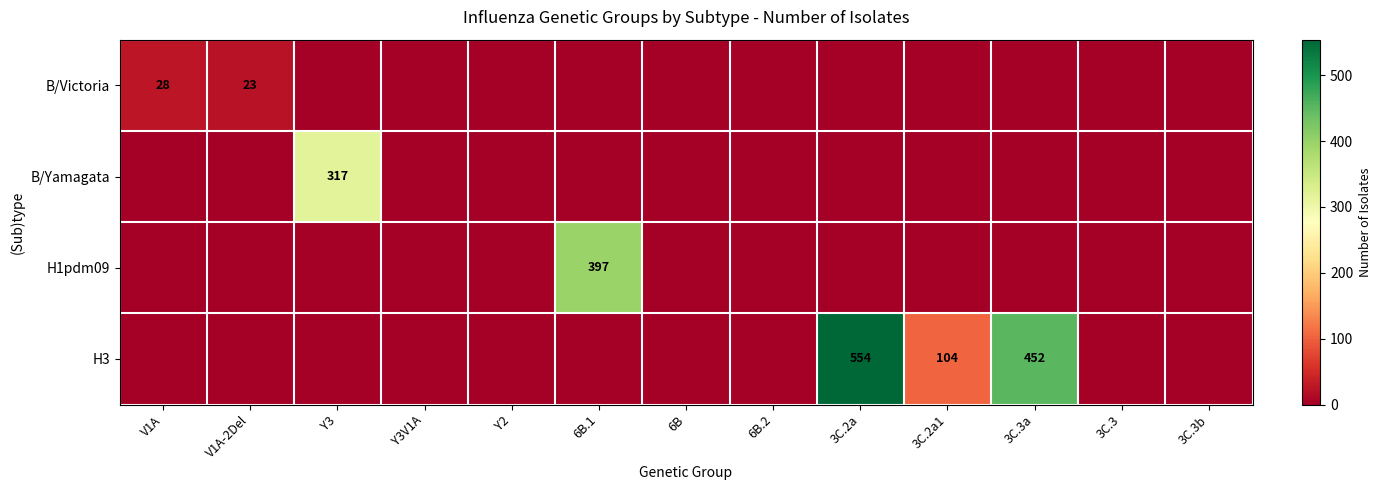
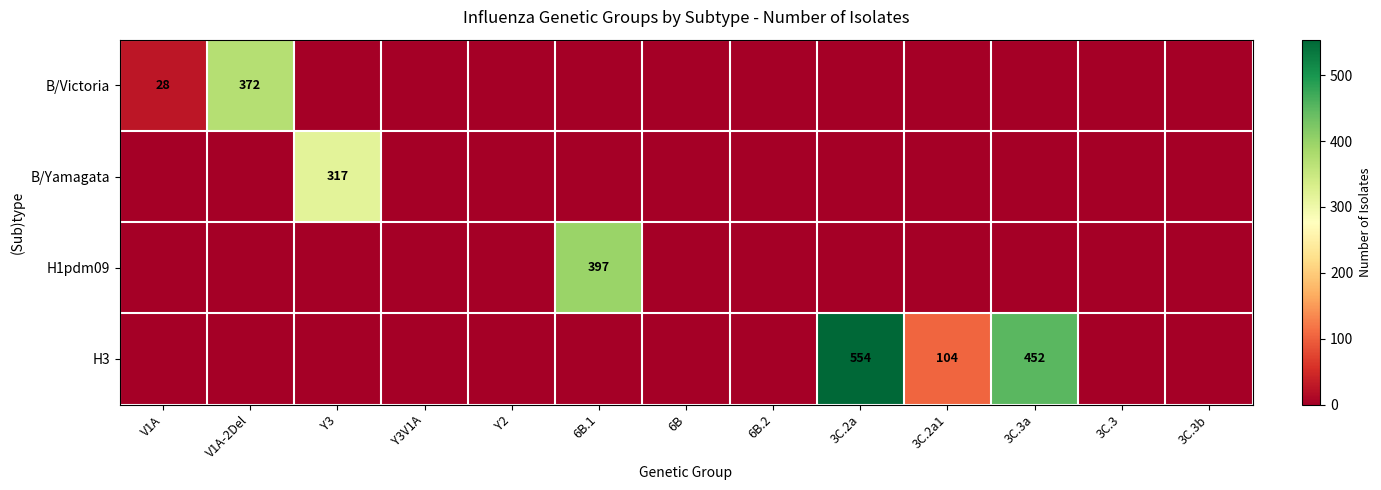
B/Victoria, V1A-2Del: 23 -> 372
